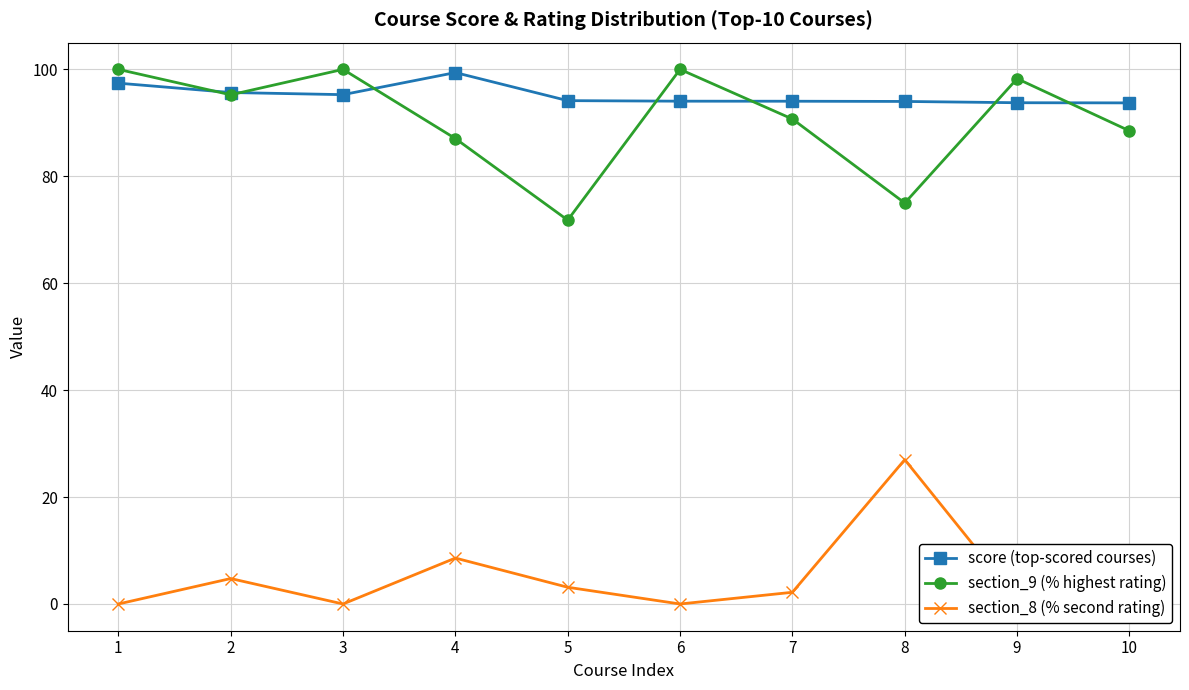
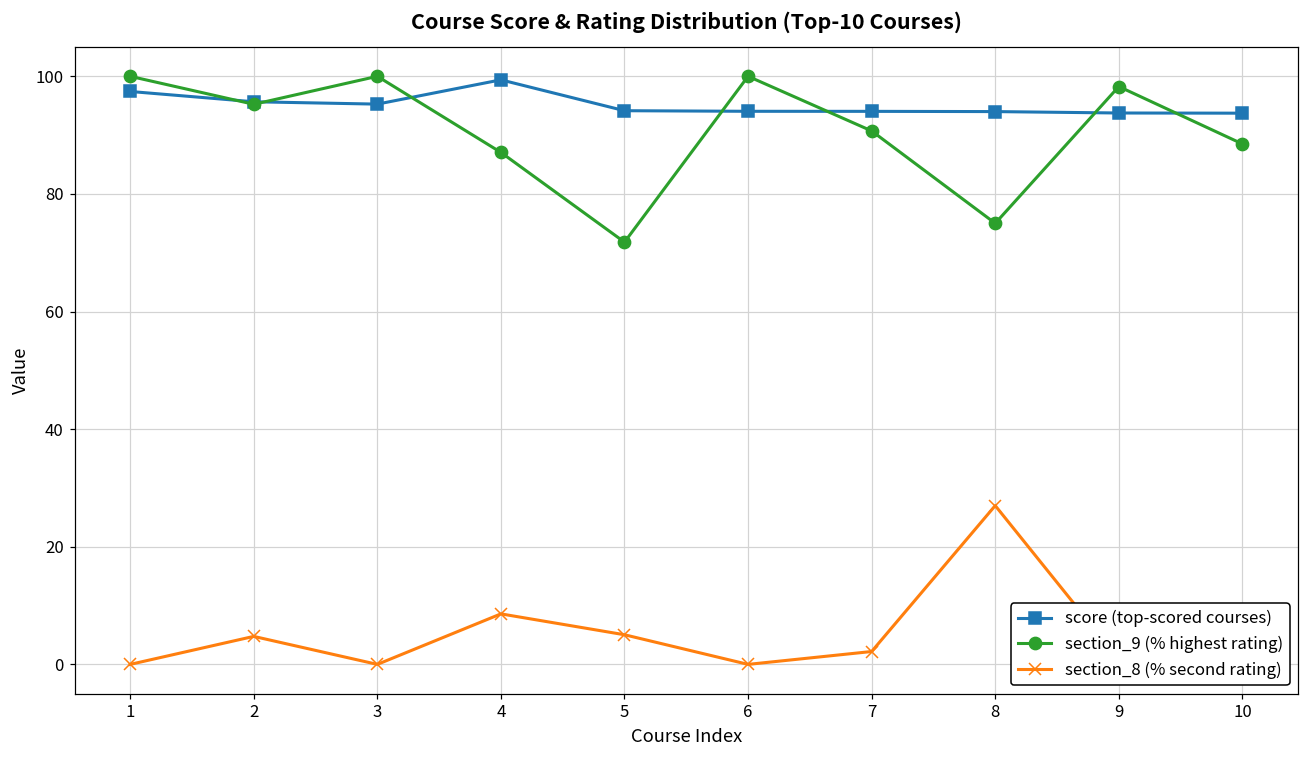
section_8 (% second rating), 5: 3 -> 5
